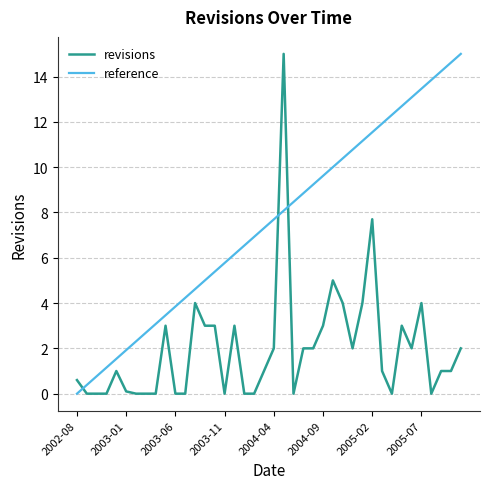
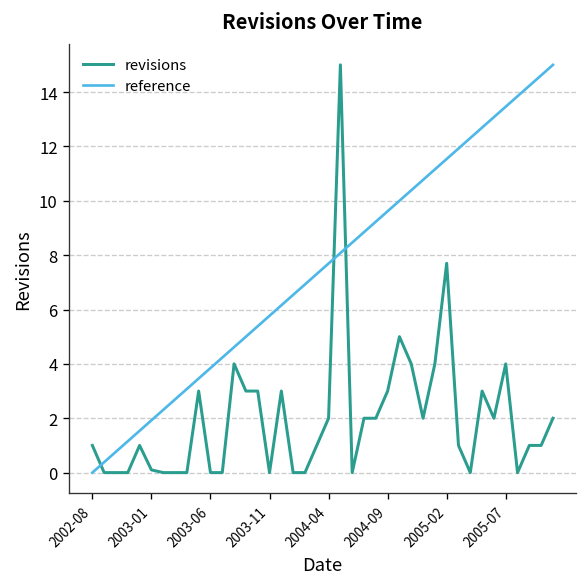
revisions, 2002-08: 0.6 -> 1.0
